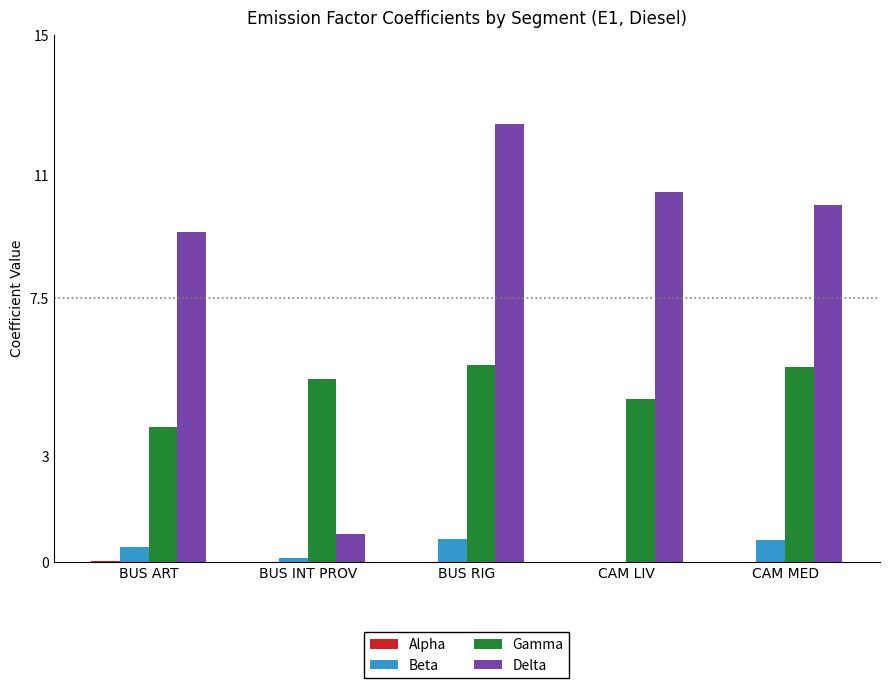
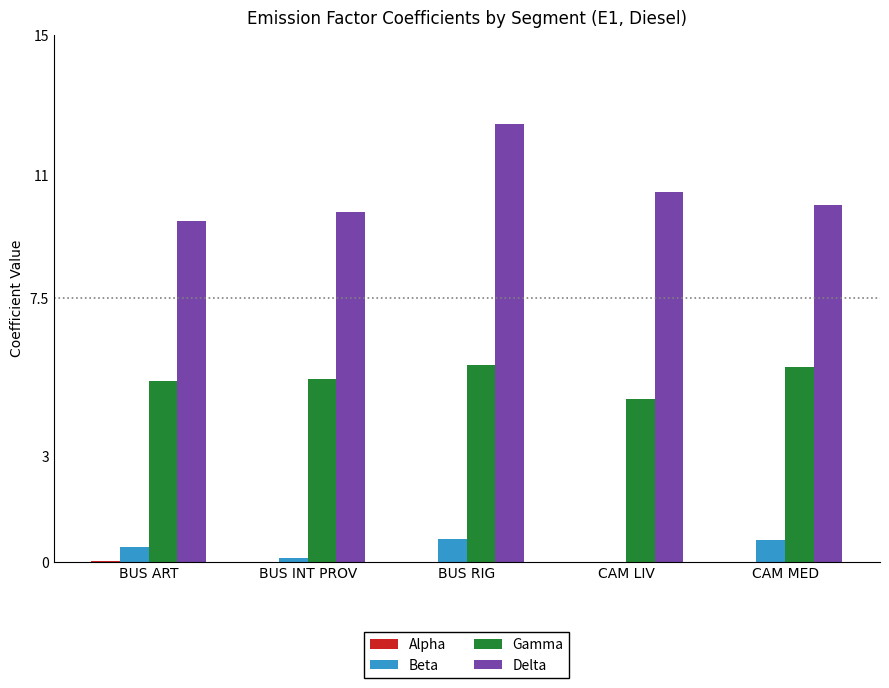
Gamma, BUS ART: 3.8 -> 5.1
Delta, BUS ART: 9.4 -> 9.7
Delta, BUS INT PROV: 0.8 -> 10.0
